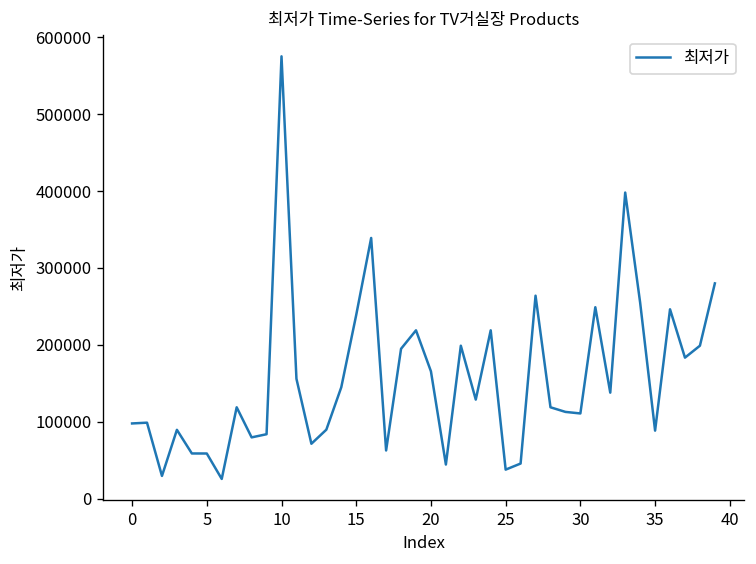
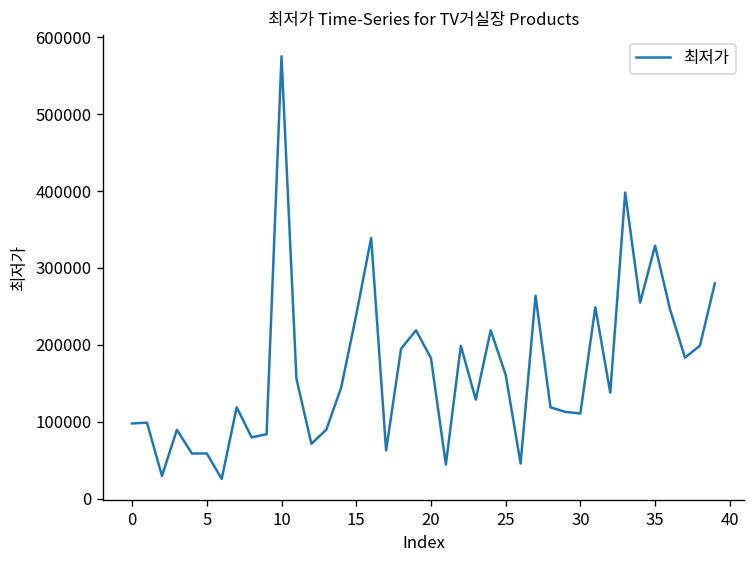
20: 170000 -> 180000
25: 40000 -> 160000
35: 90000 -> 330000
